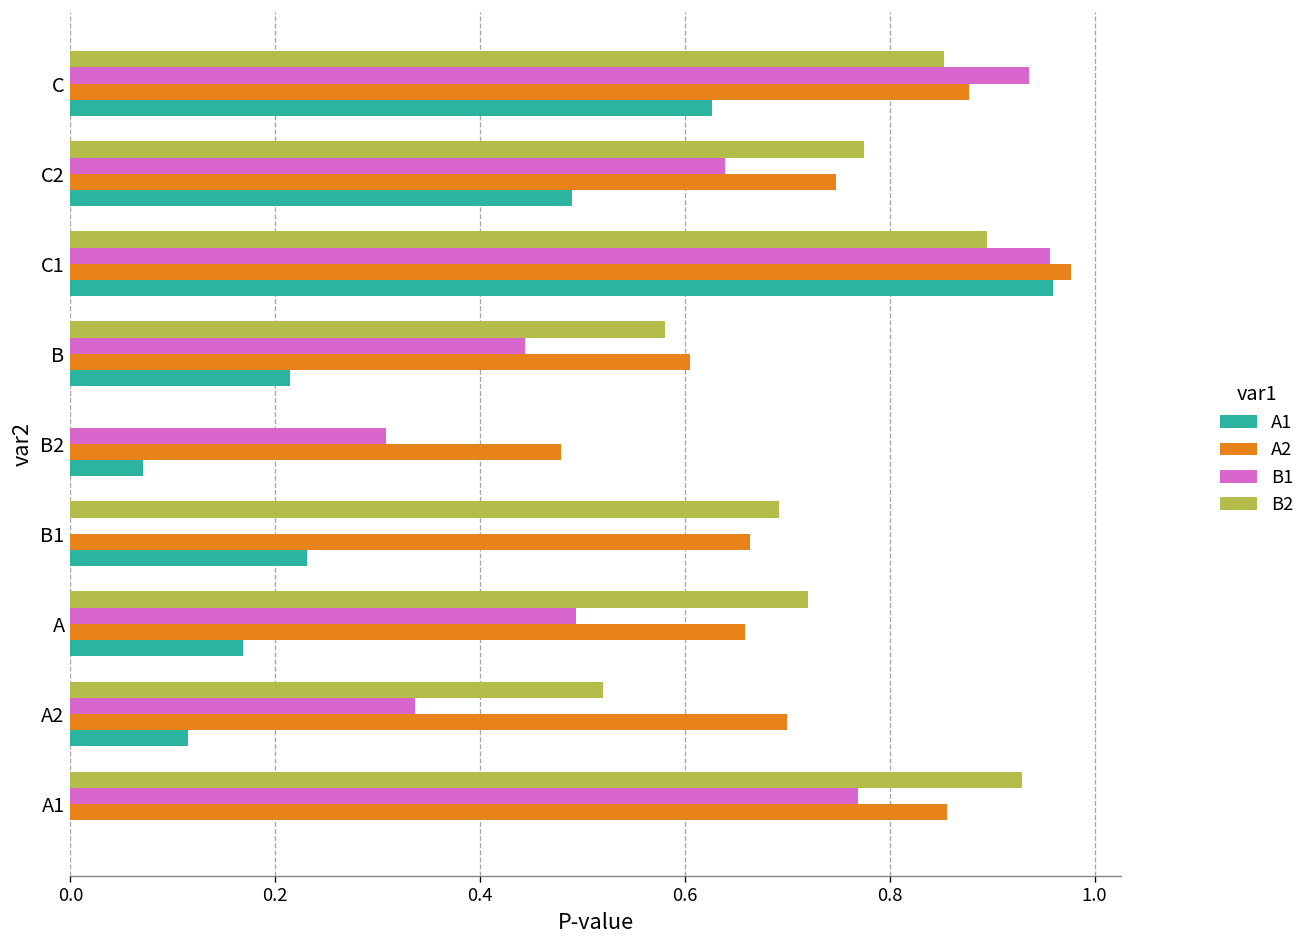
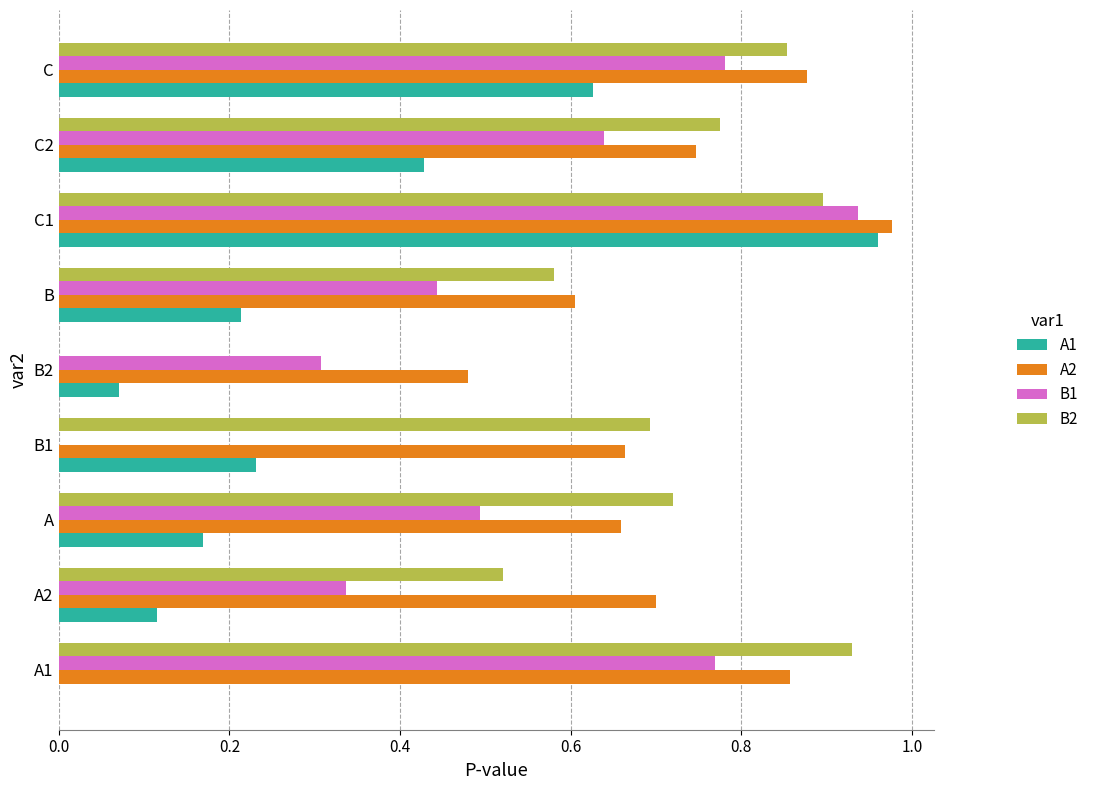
B1, C: 0.94 -> 0.78
A1, C2: 0.49 -> 0.43
B1, C1: 0.96 -> 0.94
